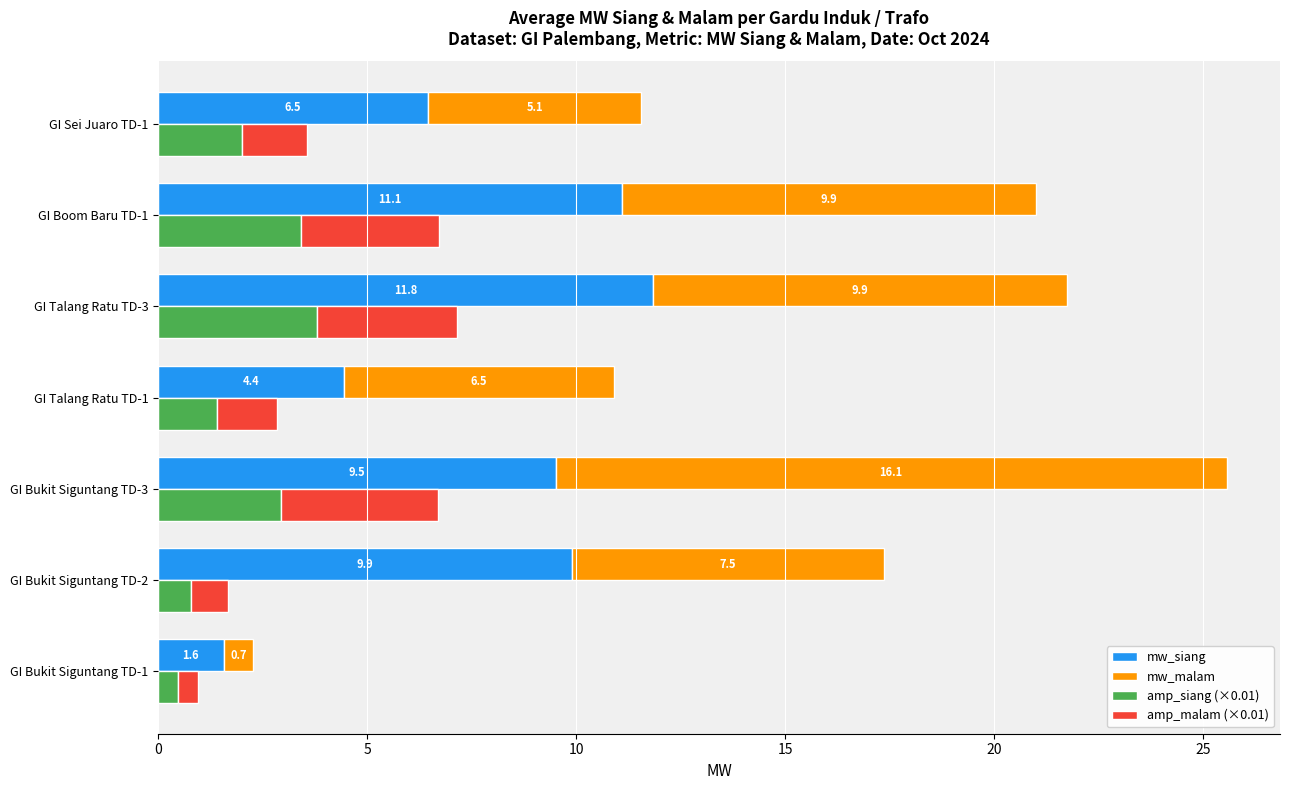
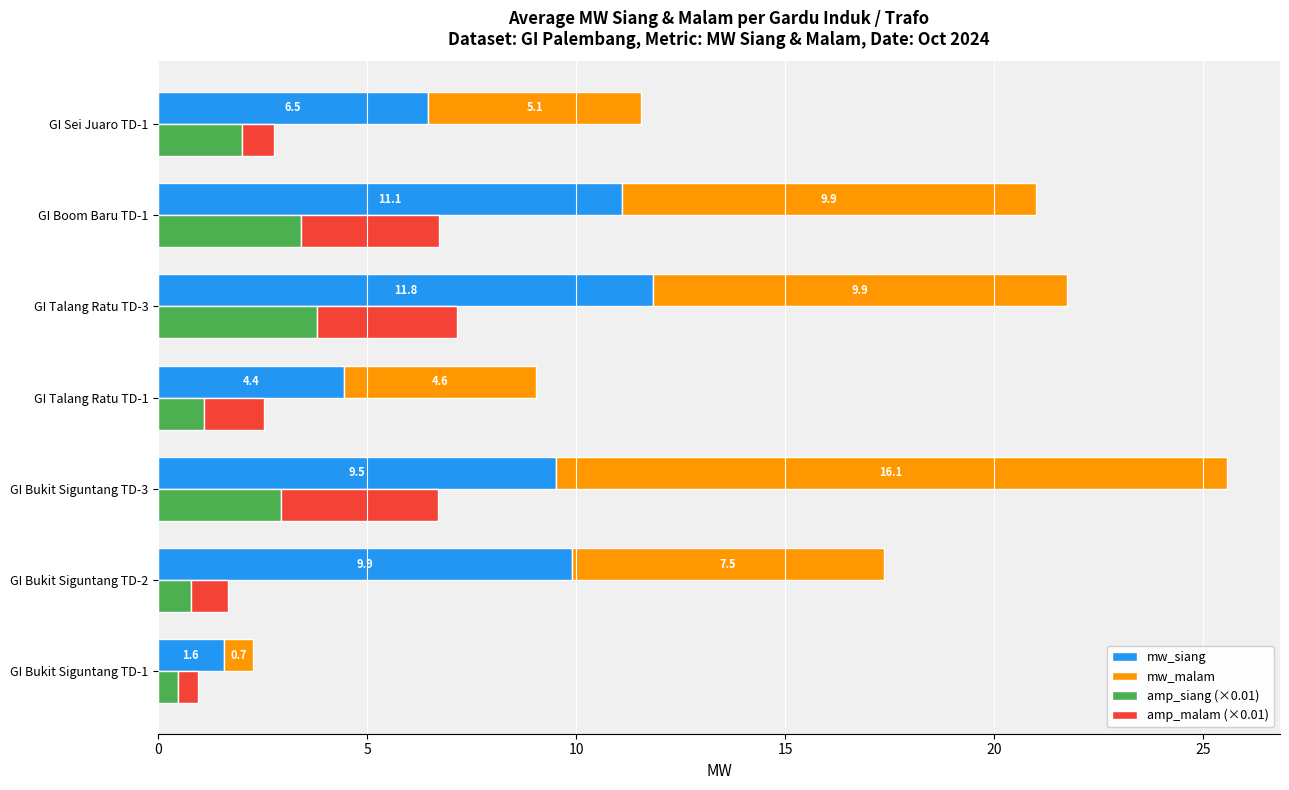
amp_malam (×0.01), GI Sei Juaro TD-1: 1.6 -> 0.8
mw_malam, GI Talang Ratu TD-1: 6.5 -> 4.6
amp_siang (×0.01), GI Talang Ratu TD-1: 1.4 -> 1.1
